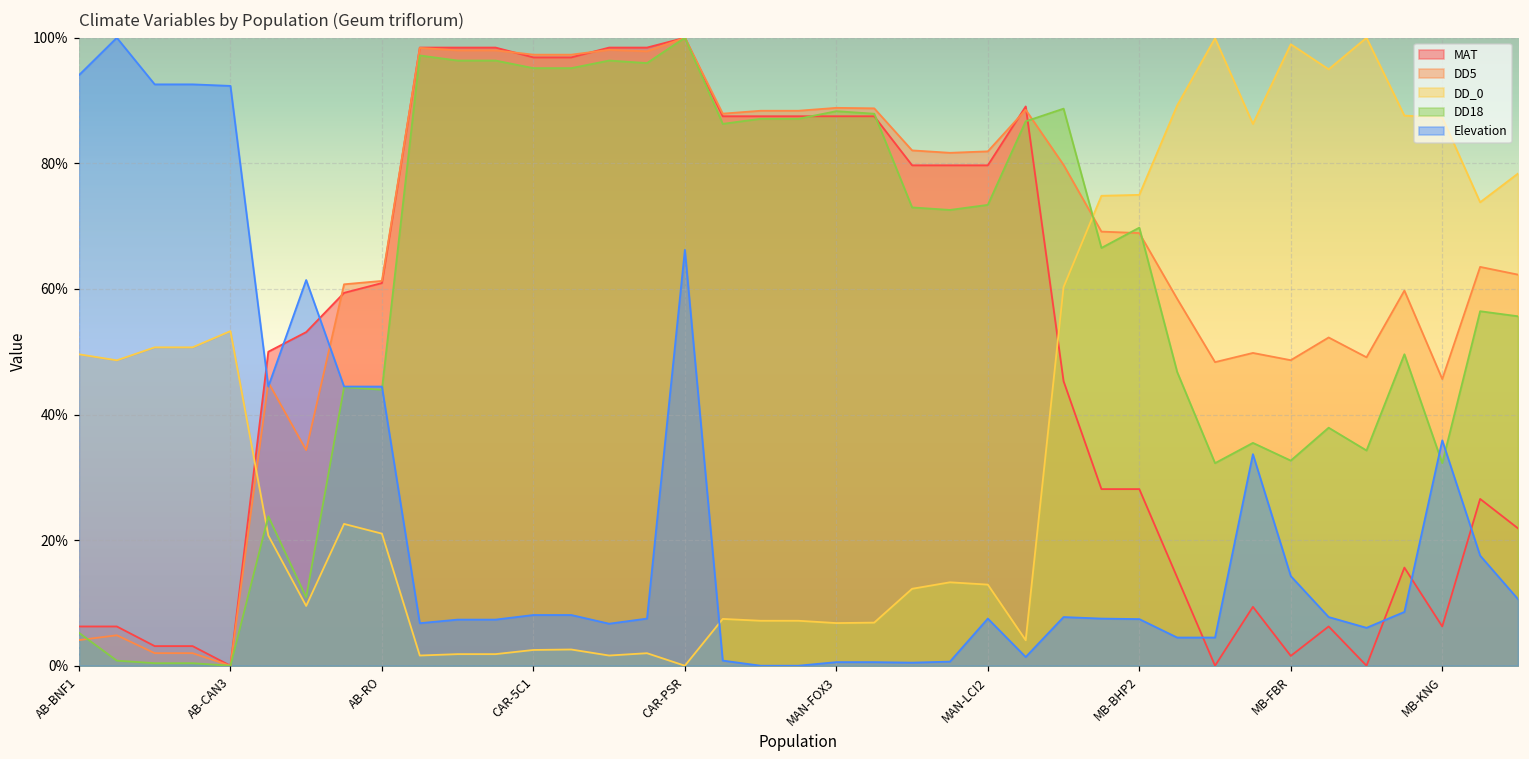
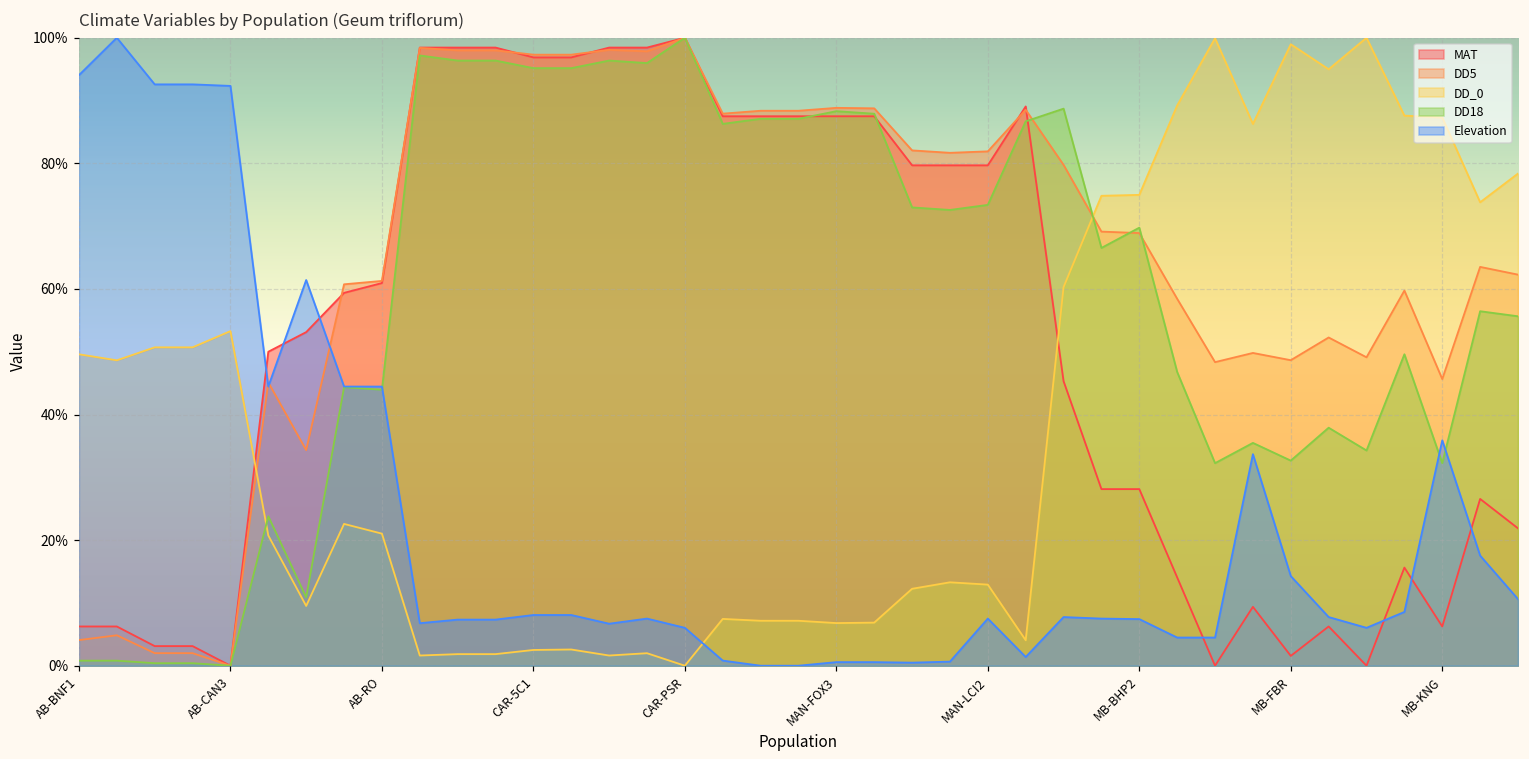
DD18, AB-BNF1: 5% -> 1%
Elevation, CAR-PSR: 66% -> 6%
